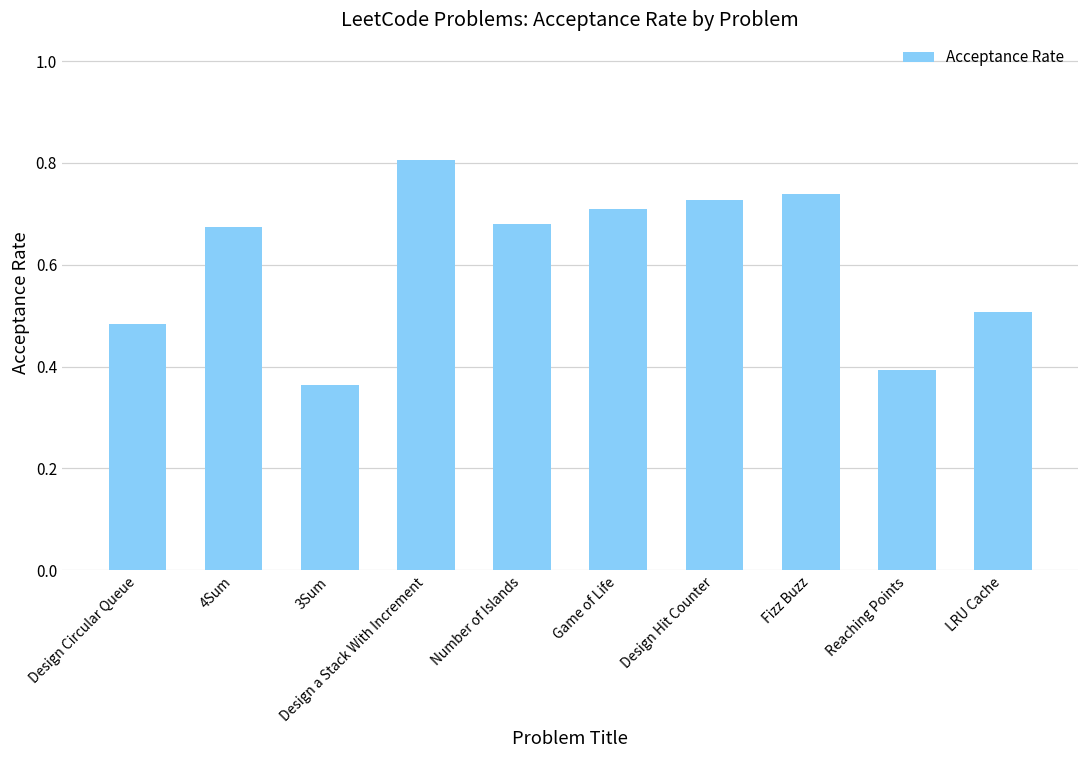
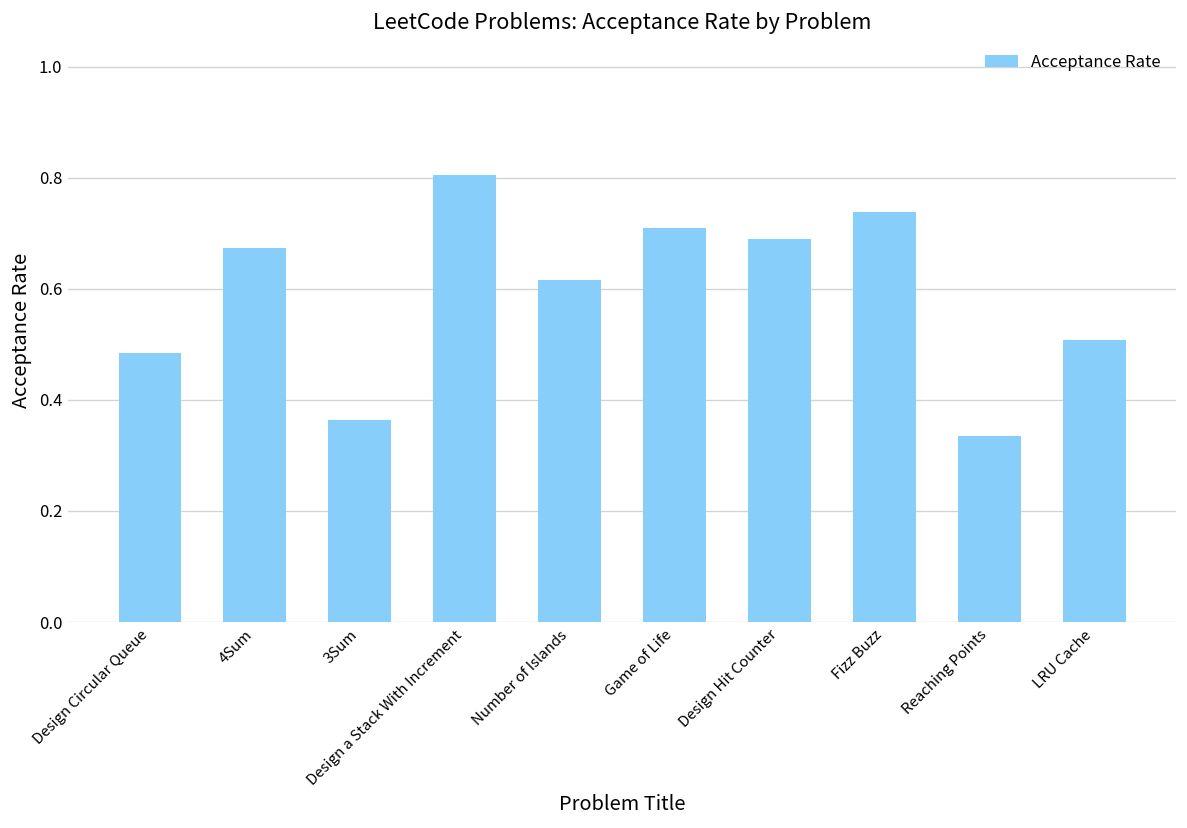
Number of Islands: 0.68 -> 0.62
Design Hit Counter: 0.73 -> 0.69
Reaching Points: 0.39 -> 0.34
